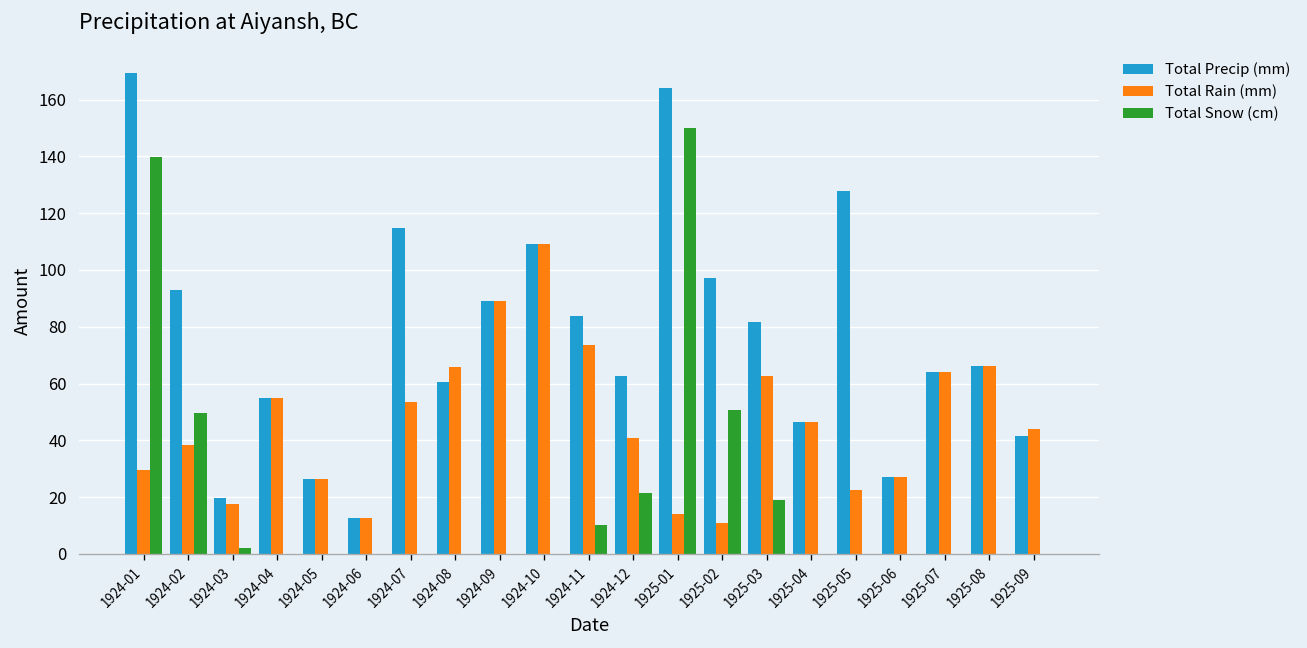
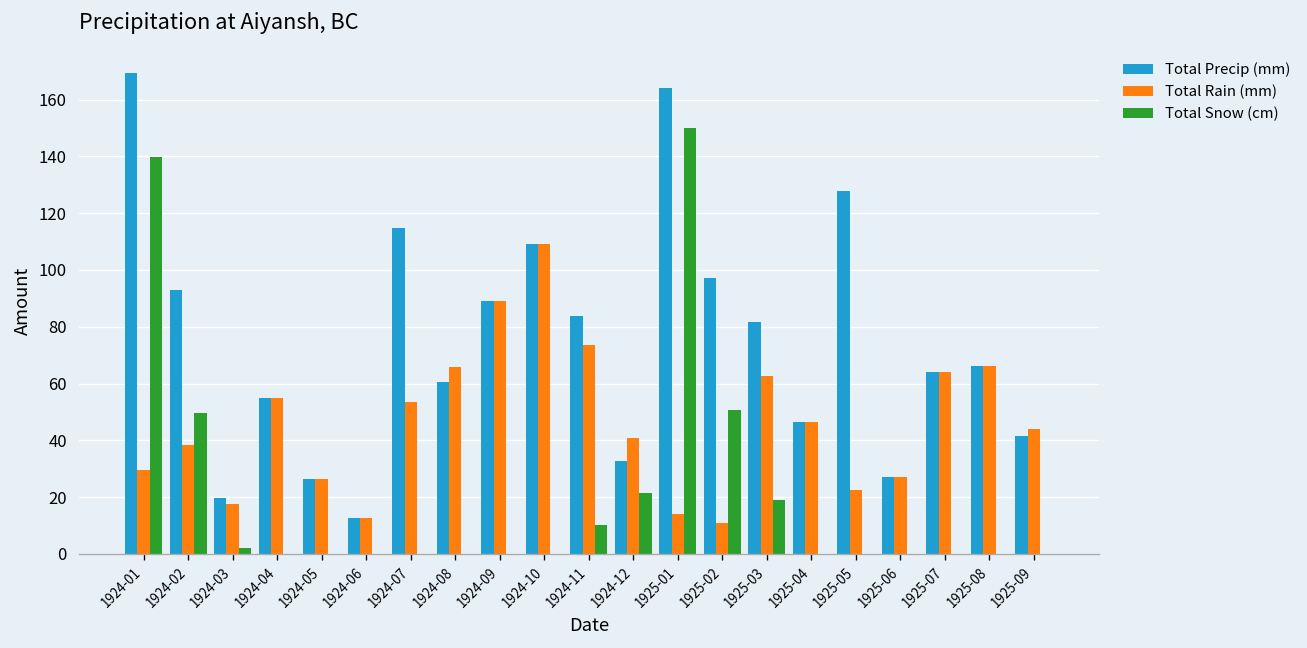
Total Precip (mm), 1924-12: 63 -> 33
